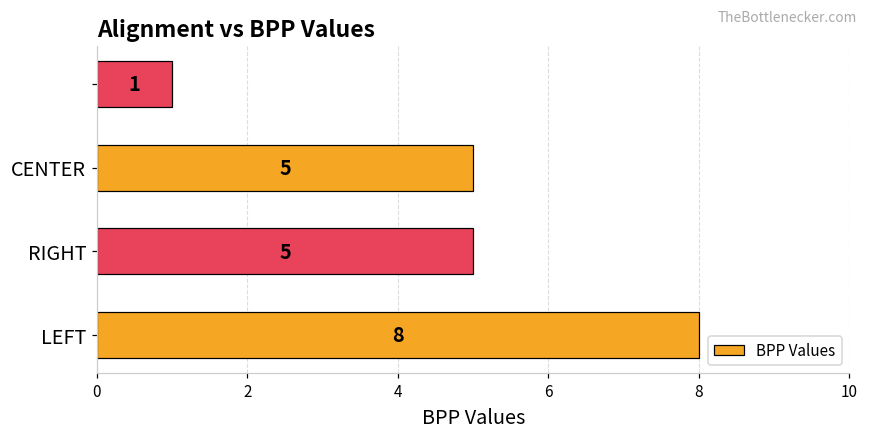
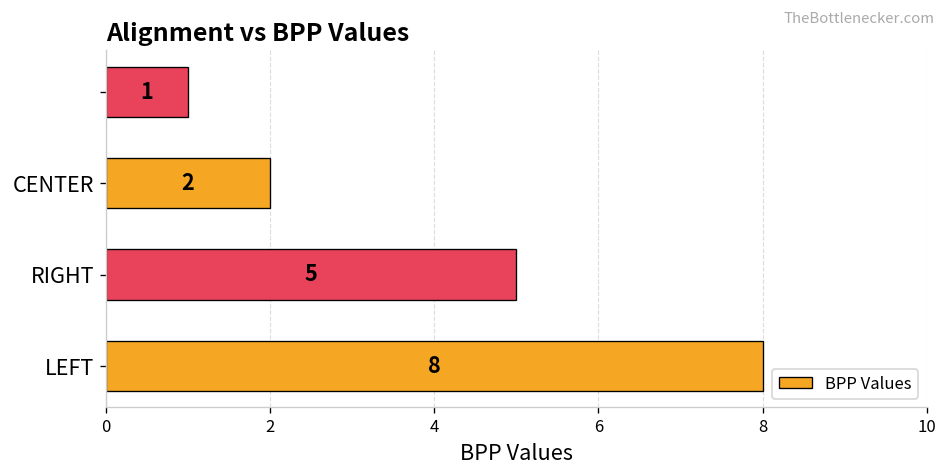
CENTER: 5 -> 2
